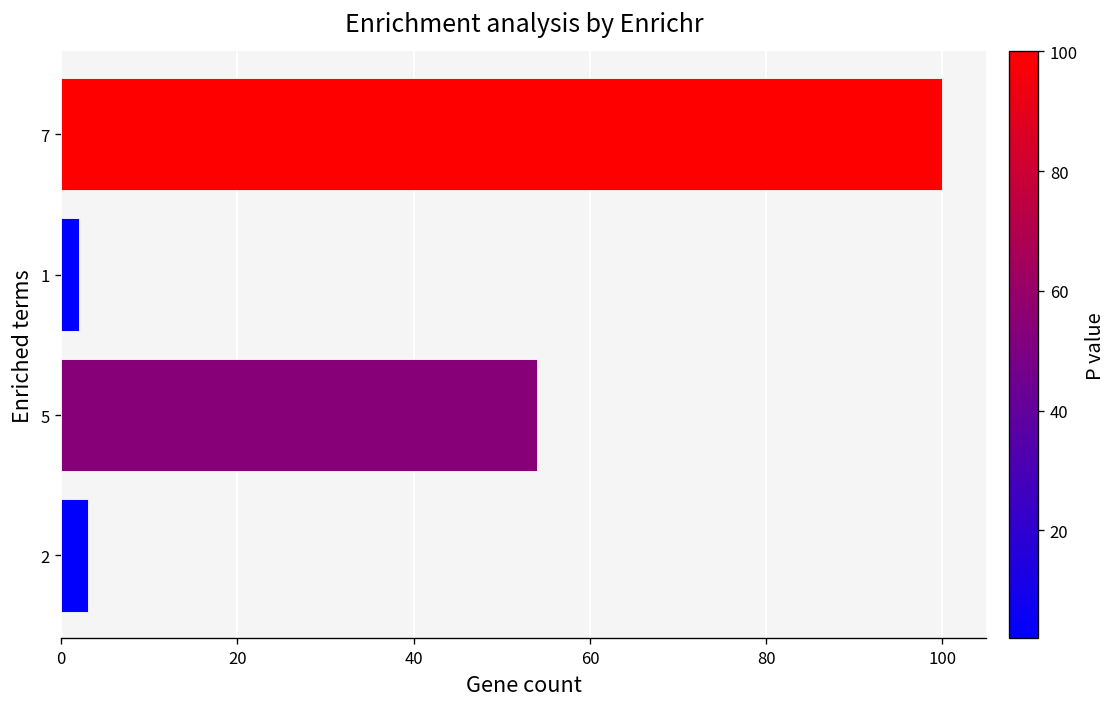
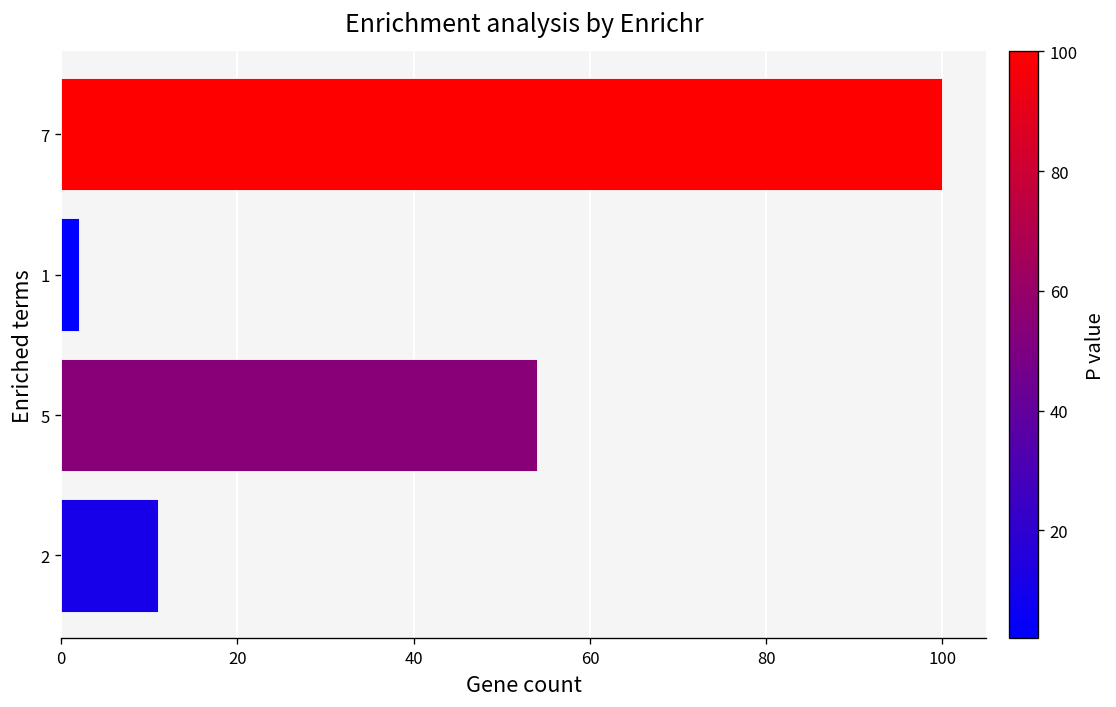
2: 3 -> 11
